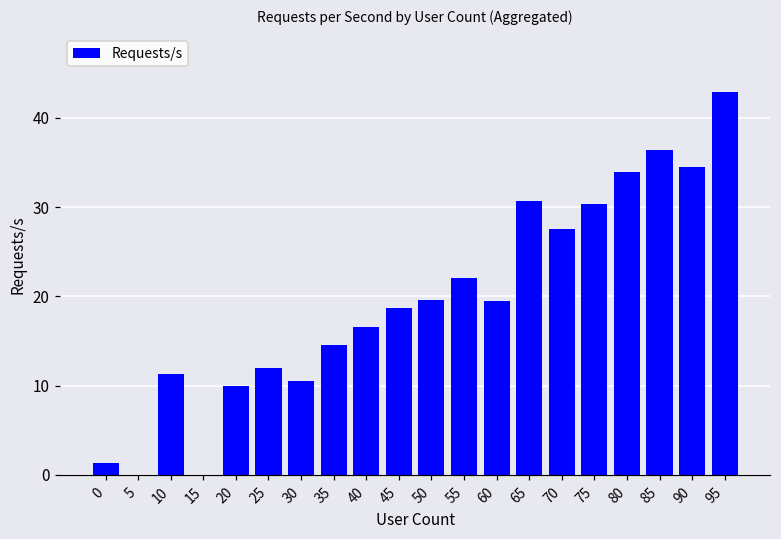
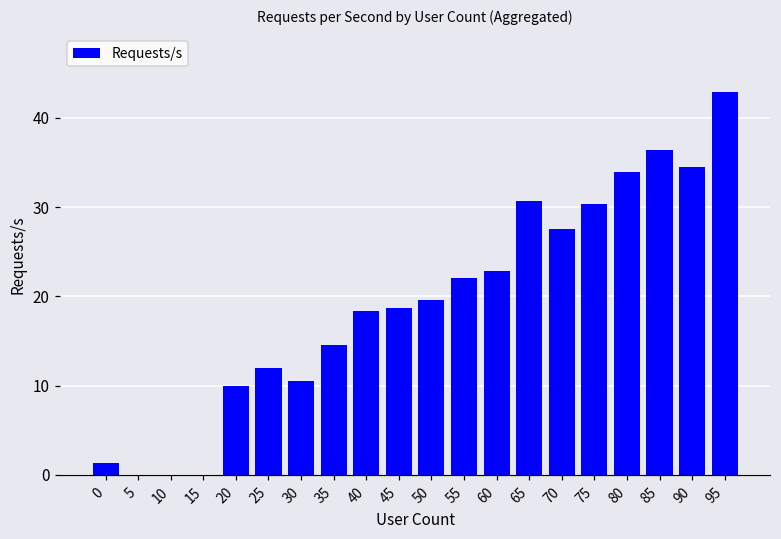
10: 11 -> 0
40: 17 -> 18
60: 19 -> 23
